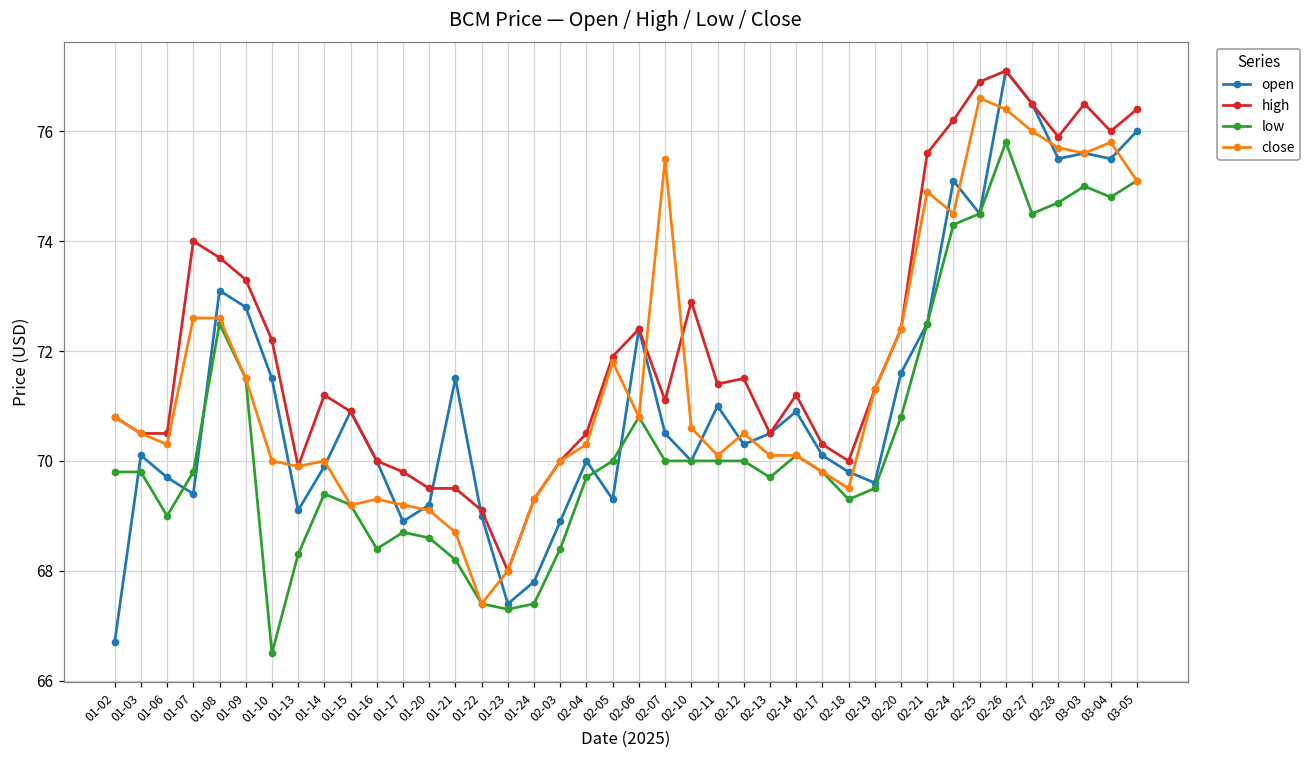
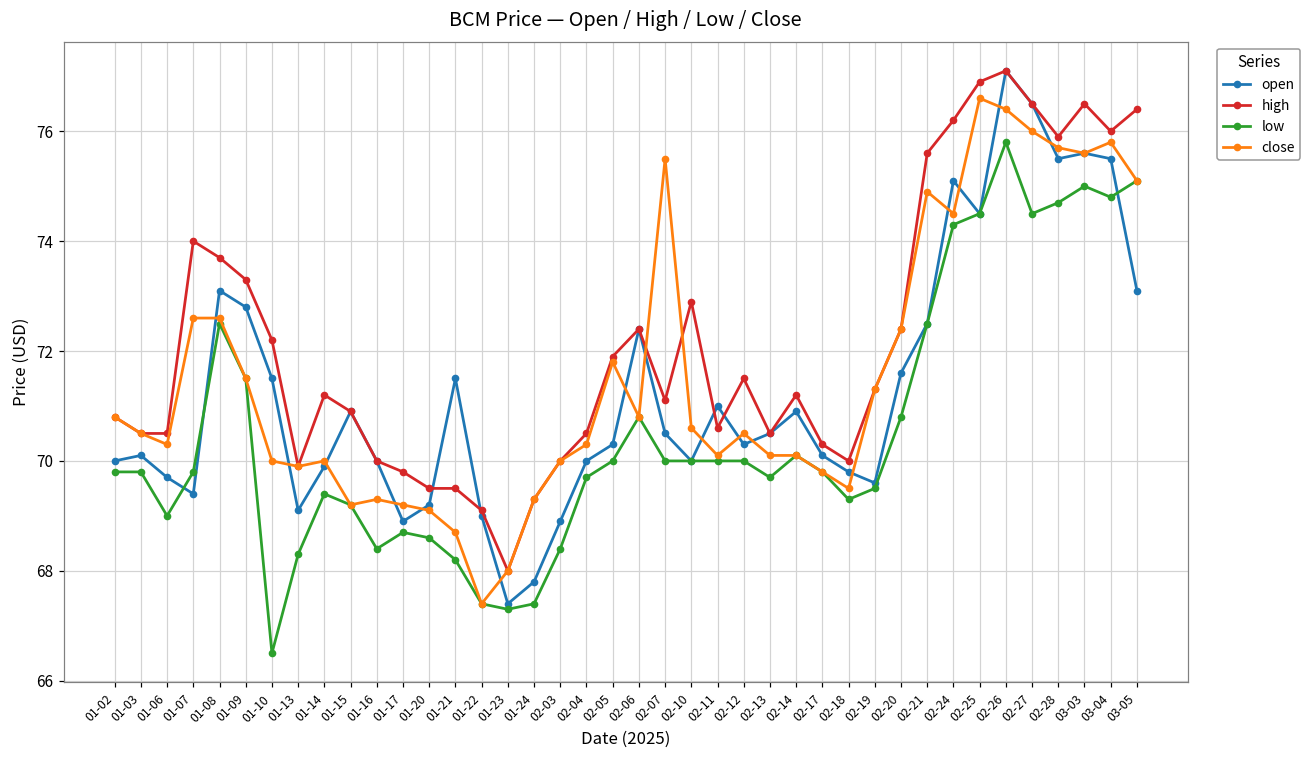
open, 01-02: 66.7 -> 70.0
open, 02-05: 69.3 -> 70.3
high, 02-11: 71.4 -> 70.6
open, 03-05: 76.0 -> 73.1
